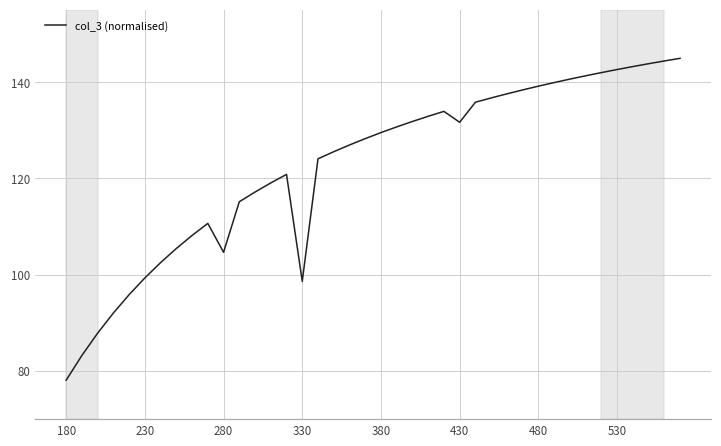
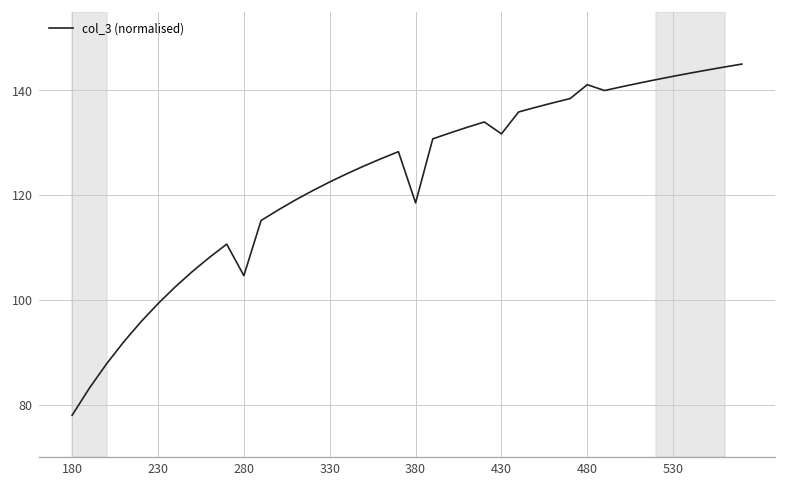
330: 99 -> 123
380: 130 -> 119
480: 139 -> 141
